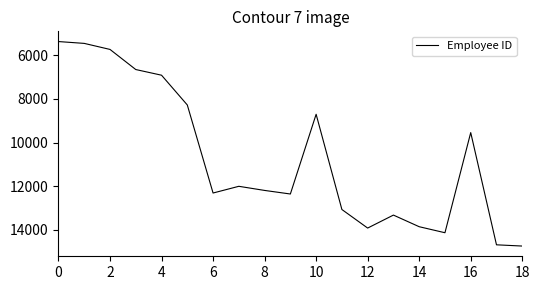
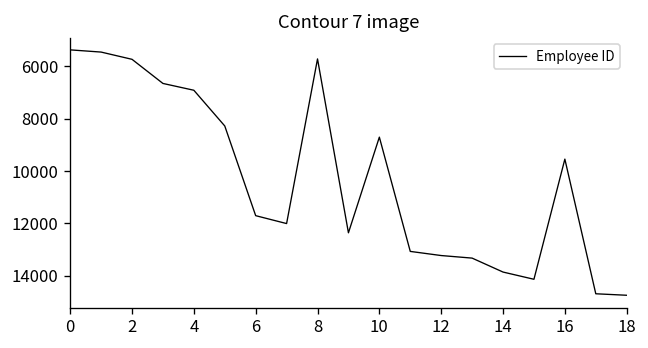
6: 12300 -> 11700
8: 12200 -> 5700
12: 13900 -> 13200
